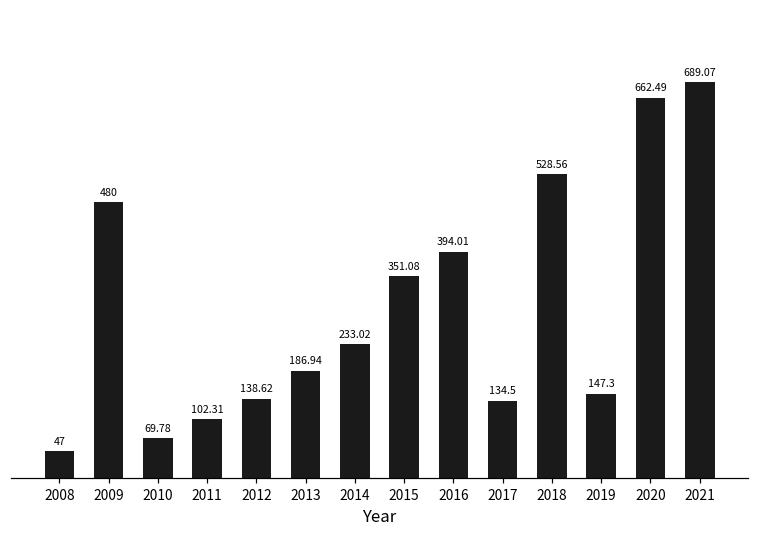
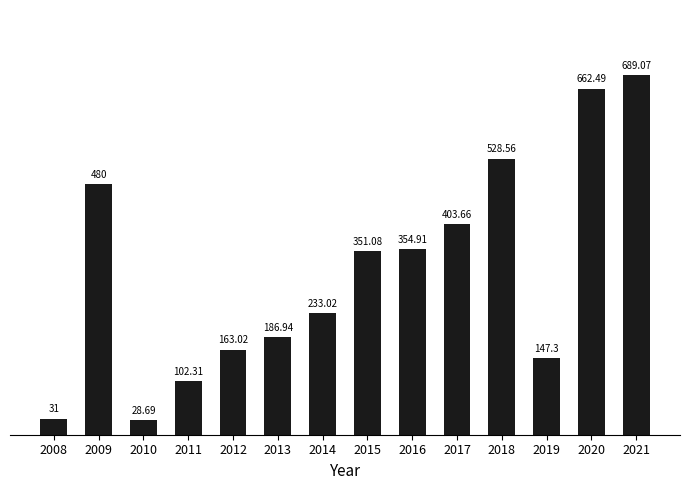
2008: 47 -> 31
2010: 69.78 -> 28.69
2012: 138.62 -> 163.02
2016: 394.01 -> 354.91
2017: 134.5 -> 403.66
